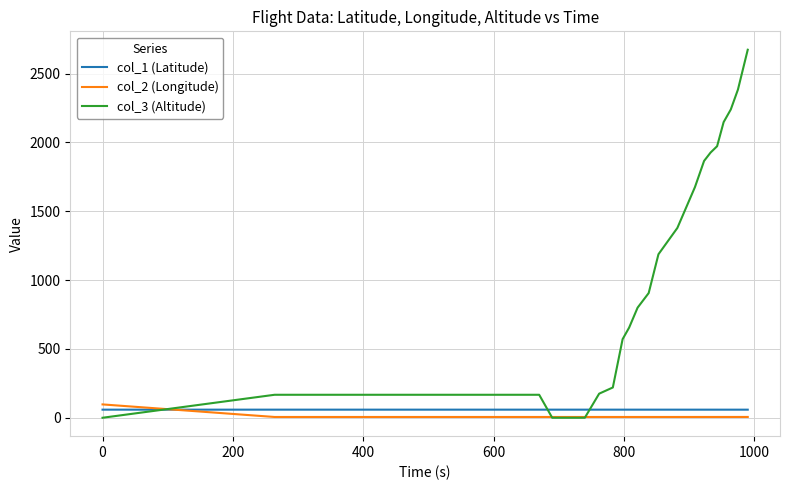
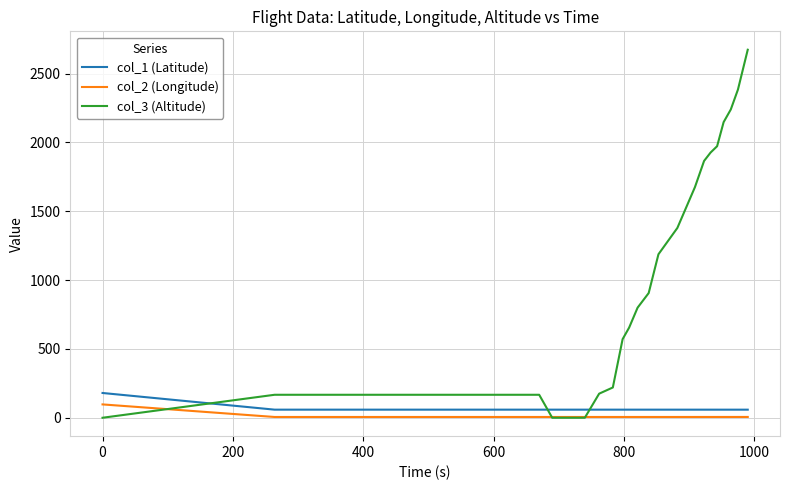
col_1 (Latitude), 0: 60 -> 180
